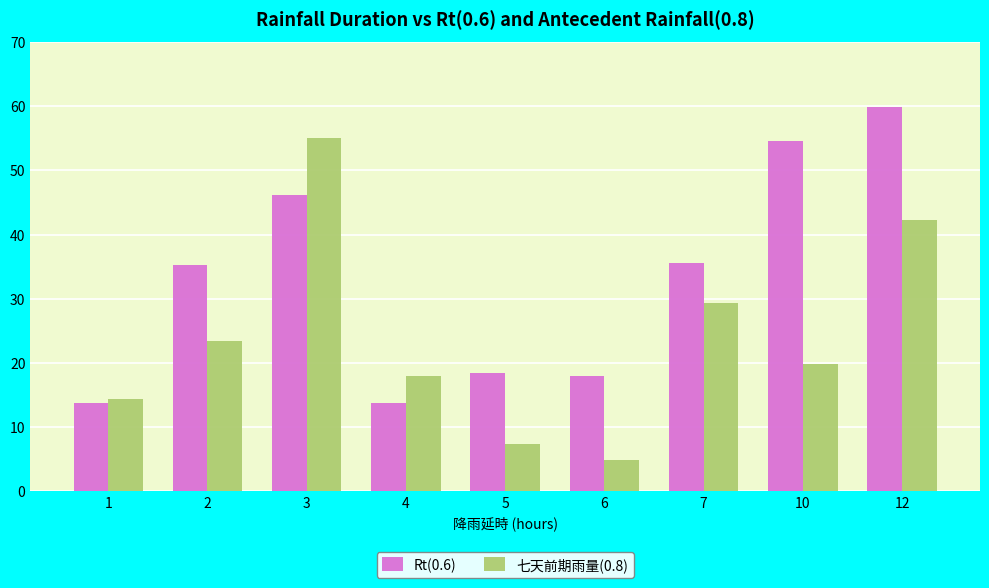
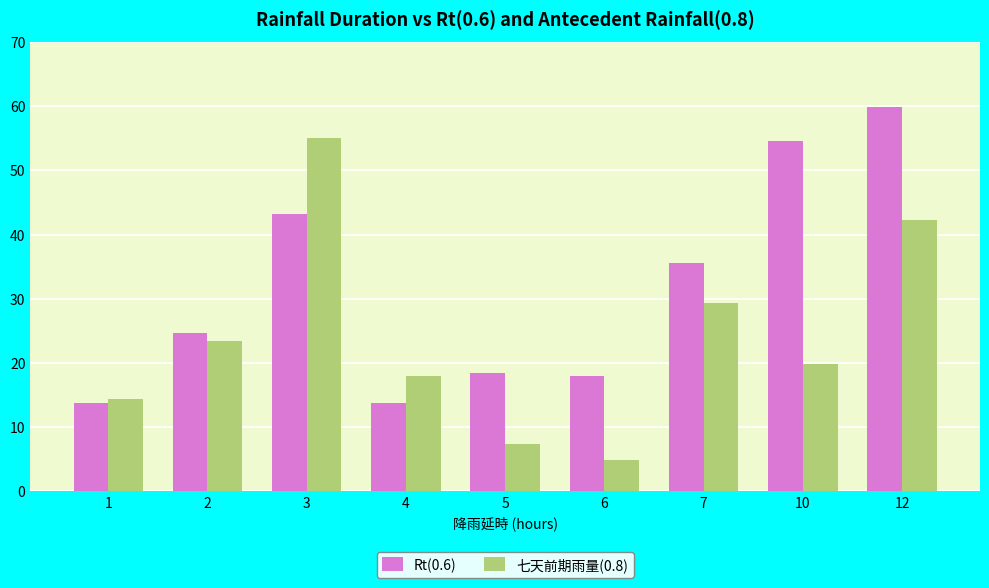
Rt(0.6), 2: 35 -> 25
Rt(0.6), 3: 46 -> 43
